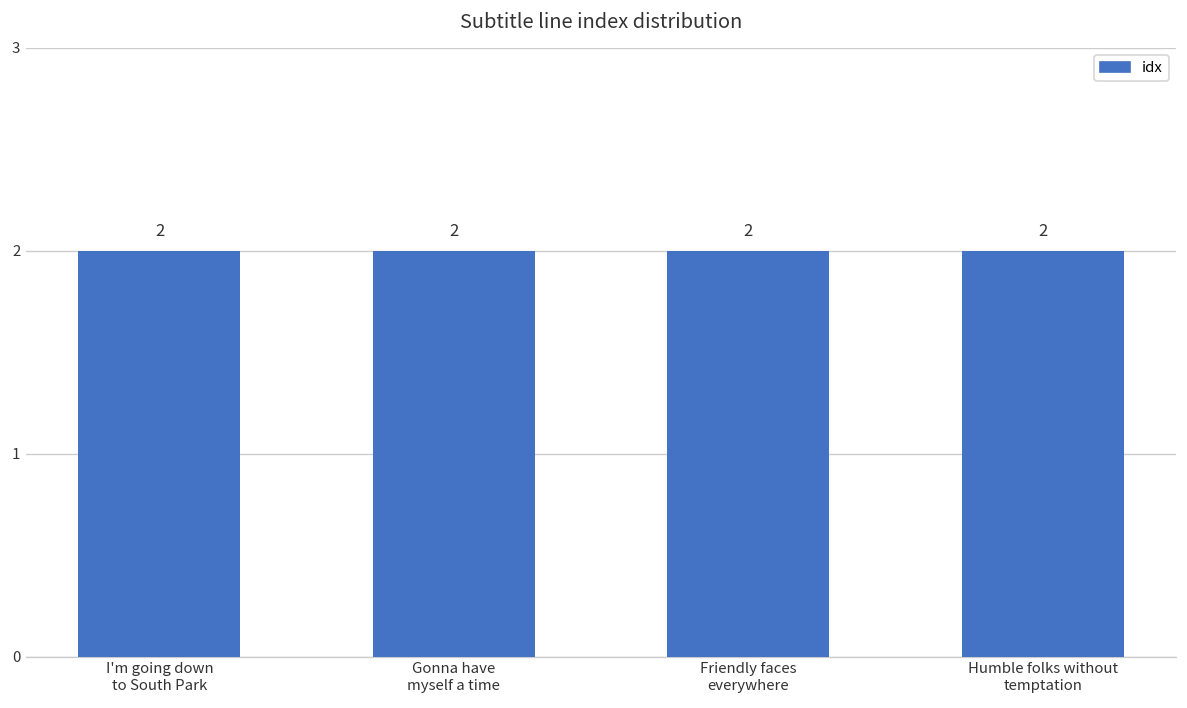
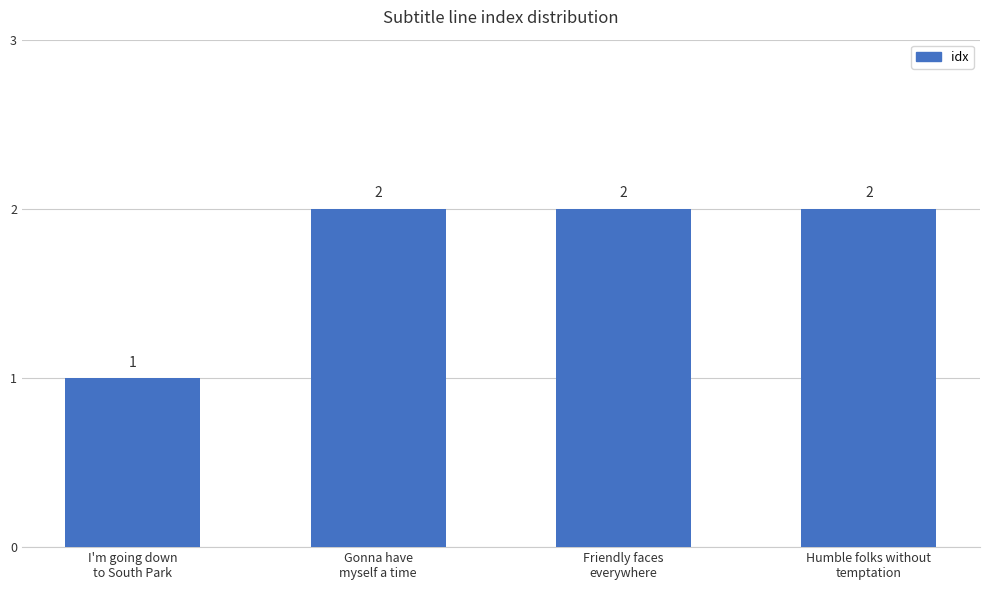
I'm going down to South Park: 2 -> 1
